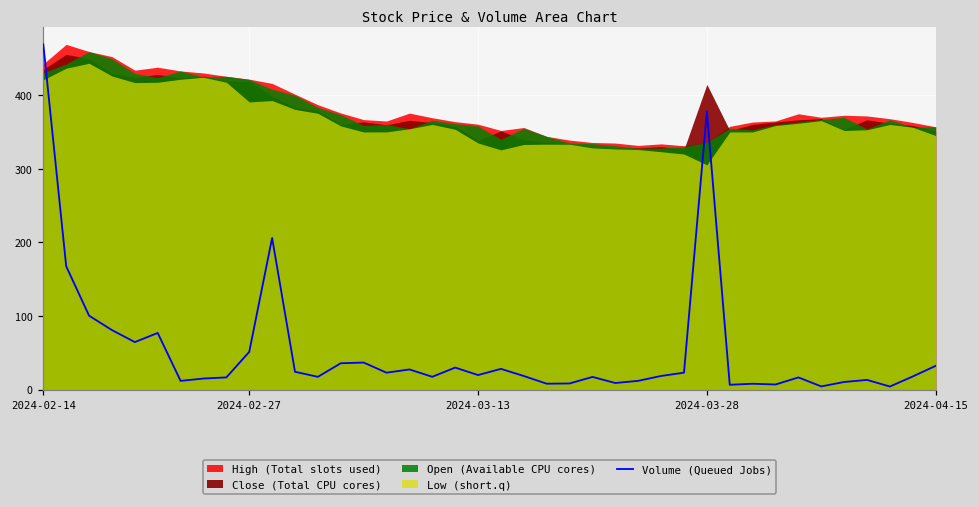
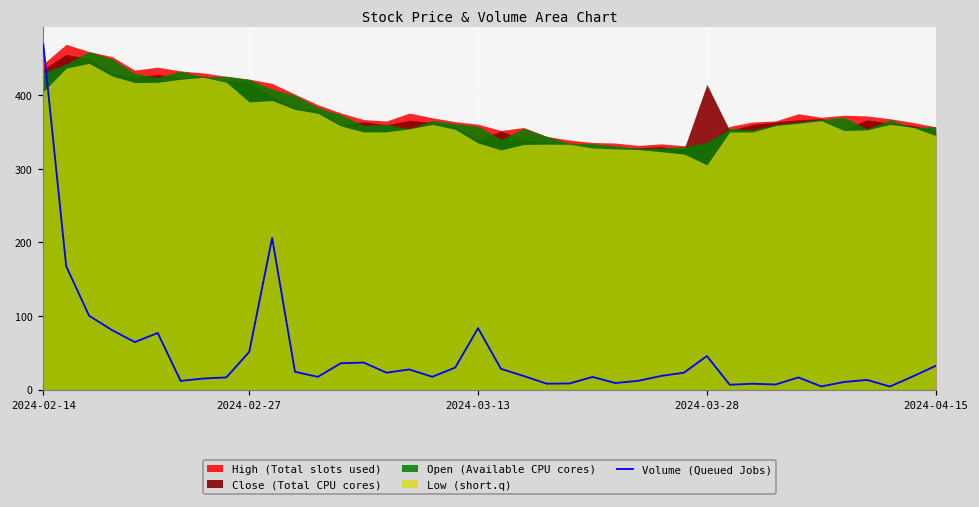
Low (short.q), 2024-02-14: 420 -> 410
Volume (Queued Jobs), 2024-03-13: 20 -> 80
Volume (Queued Jobs), 2024-03-28: 380 -> 50
